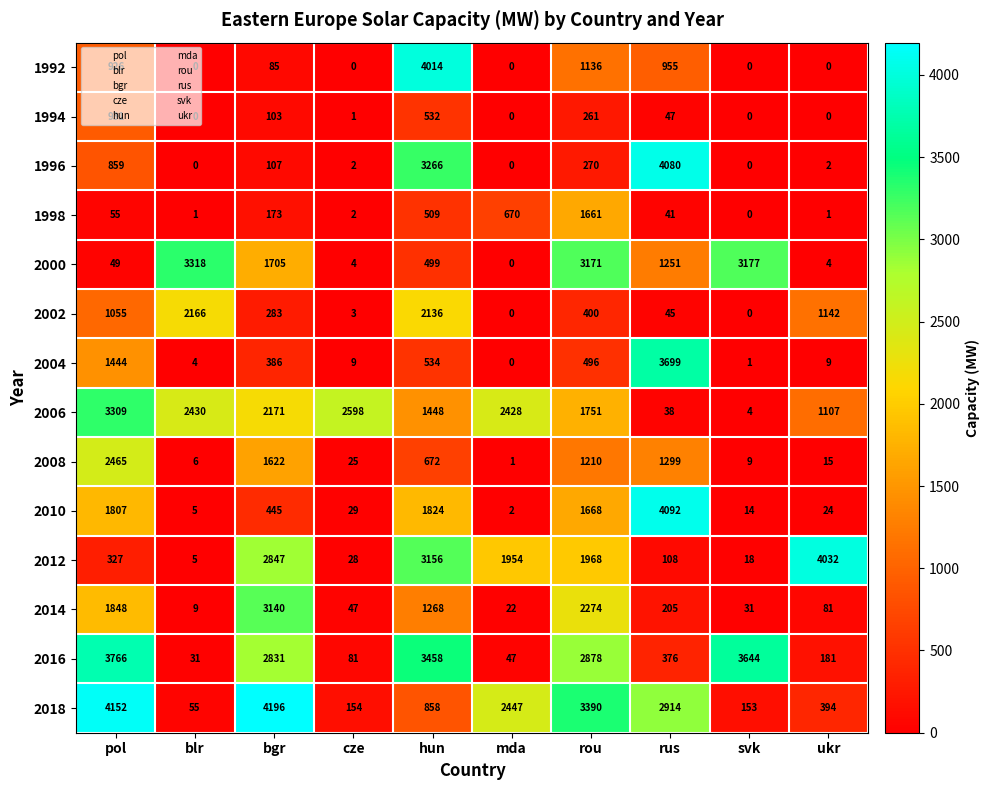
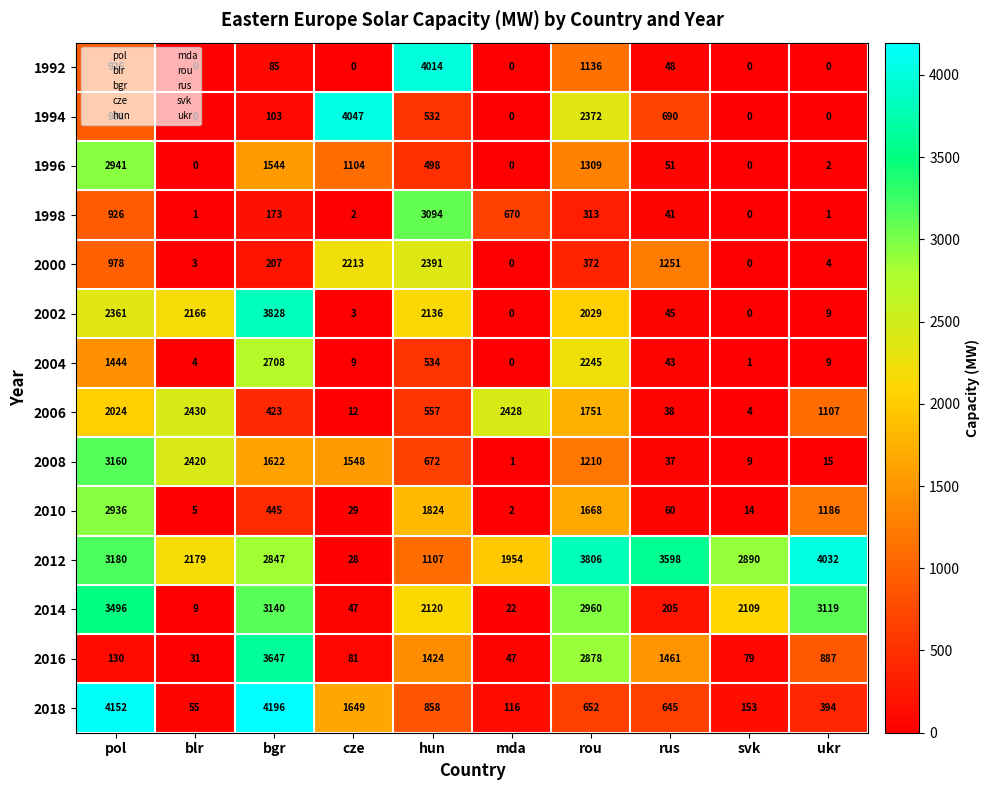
1992, rus: 955 -> 48
1994, cze: 1 -> 4047
1994, rou: 261 -> 2372
1994, rus: 47 -> 690
1996, pol: 859 -> 2941
1996, bgr: 107 -> 1544
1996, cze: 2 -> 1104
1996, hun: 3266 -> 498
1996, rou: 270 -> 1309
1996, rus: 4080 -> 51
1998, pol: 55 -> 926
1998, hun: 509 -> 3094
1998, rou: 1661 -> 313
2000, pol: 49 -> 978
2000, blr: 3318 -> 3
2000, bgr: 1705 -> 207
2000, cze: 4 -> 2213
2000, hun: 499 -> 2391
2000, rou: 3171 -> 372
2000, svk: 3177 -> 0
2002, pol: 1055 -> 2361
2002, bgr: 283 -> 3828
2002, rou: 400 -> 2029
2002, ukr: 1142 -> 9
2004, bgr: 386 -> 2708
2004, rou: 496 -> 2245
2004, rus: 3699 -> 43
2006, pol: 3309 -> 2024
2006, bgr: 2171 -> 423
2006, cze: 2598 -> 12
2006, hun: 1448 -> 557
2008, pol: 2465 -> 3160
2008, blr: 6 -> 2420
2008, cze: 25 -> 1548
2008, rus: 1299 -> 37
2010, pol: 1807 -> 2936
2010, rus: 4092 -> 60
2010, ukr: 24 -> 1186
2012, pol: 327 -> 3180
2012, blr: 5 -> 2179
2012, hun: 3156 -> 1107
2012, rou: 1968 -> 3806
2012, rus: 108 -> 3598
2012, svk: 18 -> 2890
2014, pol: 1848 -> 3496
2014, hun: 1268 -> 2120
2014, rou: 2274 -> 2960
2014, svk: 31 -> 2109
2014, ukr: 81 -> 3119
2016, pol: 3766 -> 130
2016, bgr: 2831 -> 3647
2016, hun: 3458 -> 1424
2016, rus: 376 -> 1461
2016, svk: 3644 -> 79
2016, ukr: 181 -> 887
2018, cze: 154 -> 1649
2018, mda: 2447 -> 116
2018, rou: 3390 -> 652
2018, rus: 2914 -> 645
